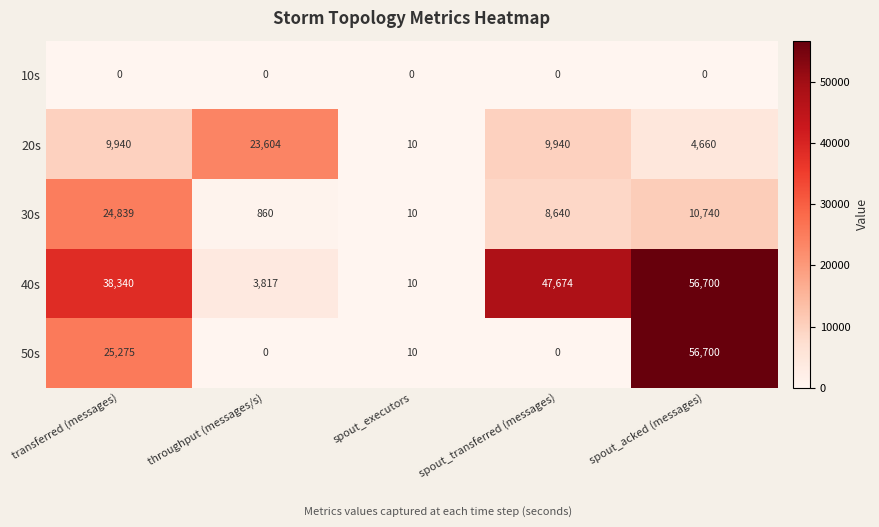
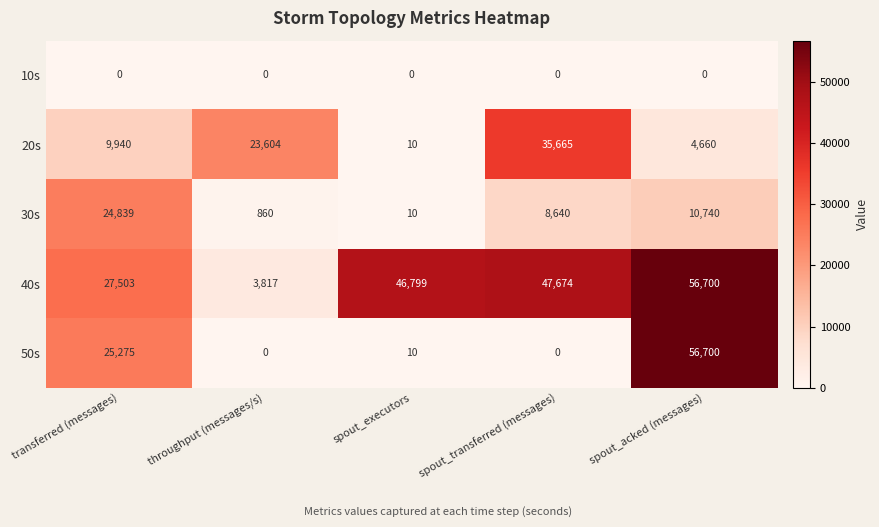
20s, spout_transferred (messages): 9,940 -> 35,665
40s, transferred (messages): 38,340 -> 27,503
40s, spout_executors: 10 -> 46,799
